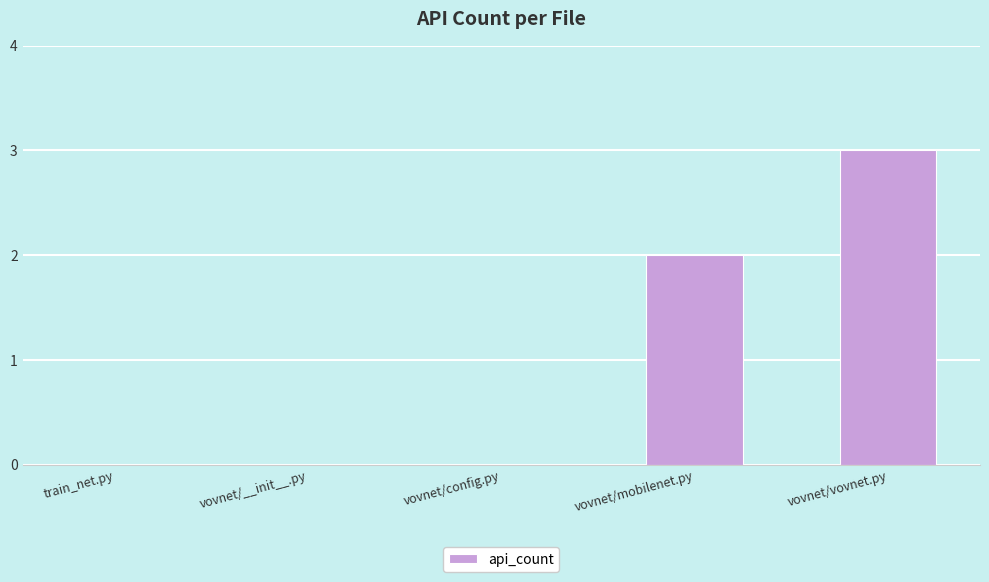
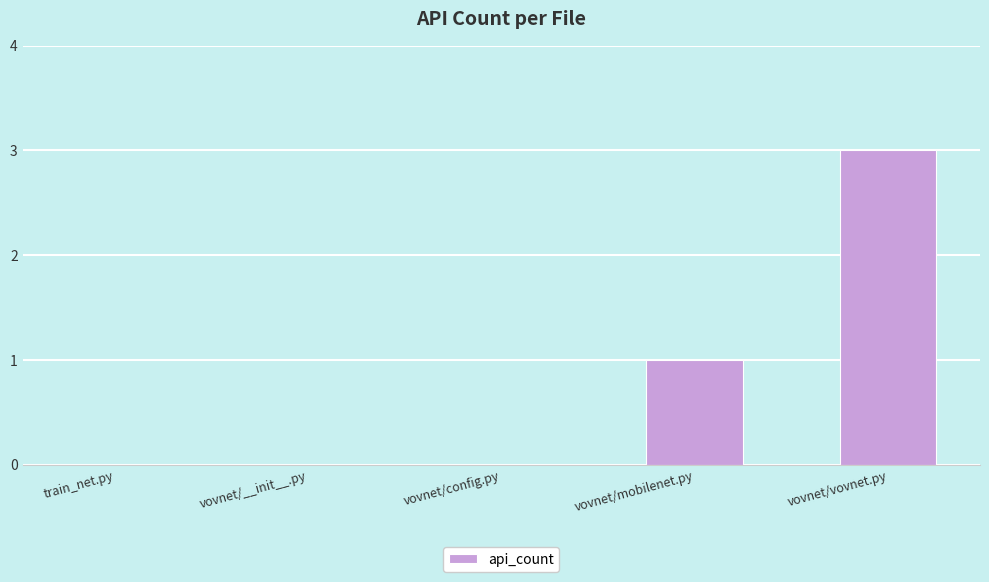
vovnet/mobilenet.py: 2 -> 1
